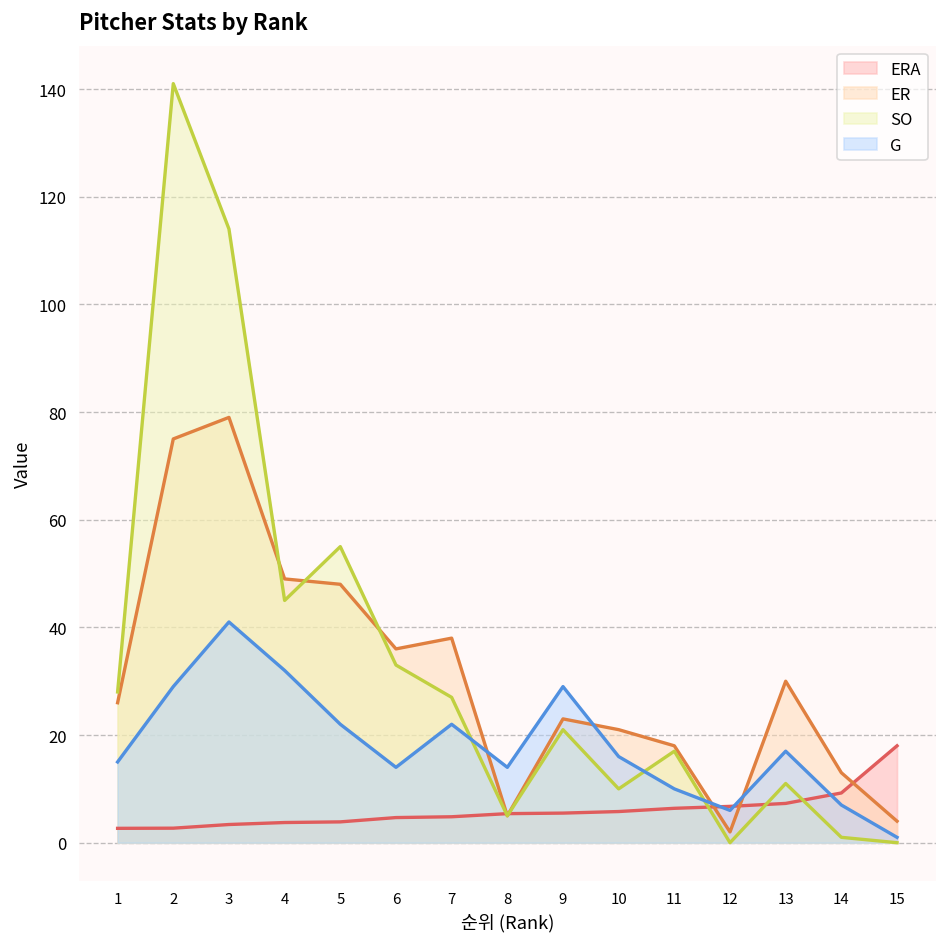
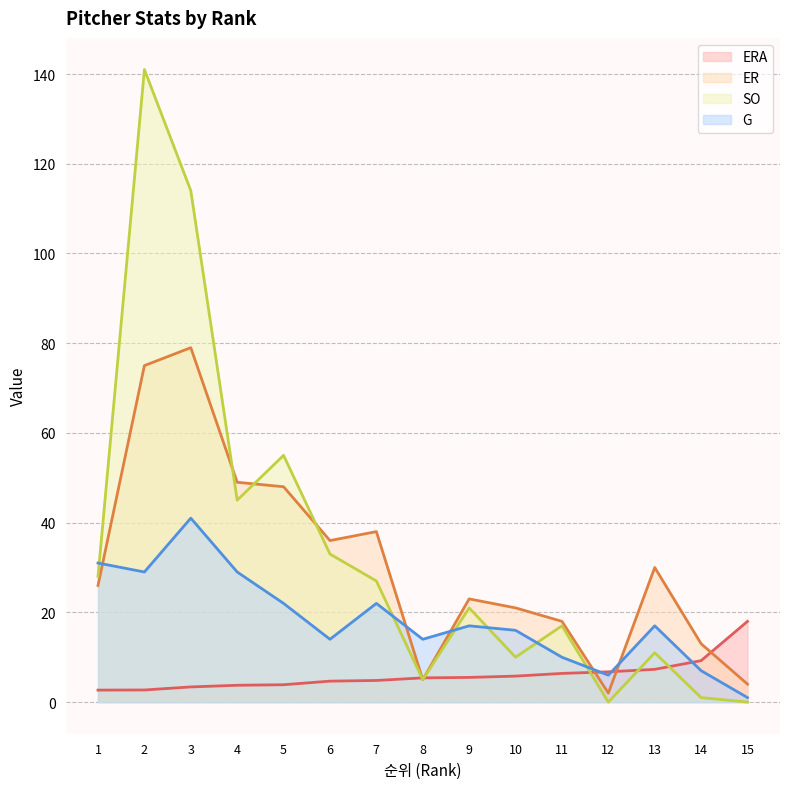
G, 1: 15 -> 31
G, 4: 32 -> 29
G, 9: 29 -> 17
